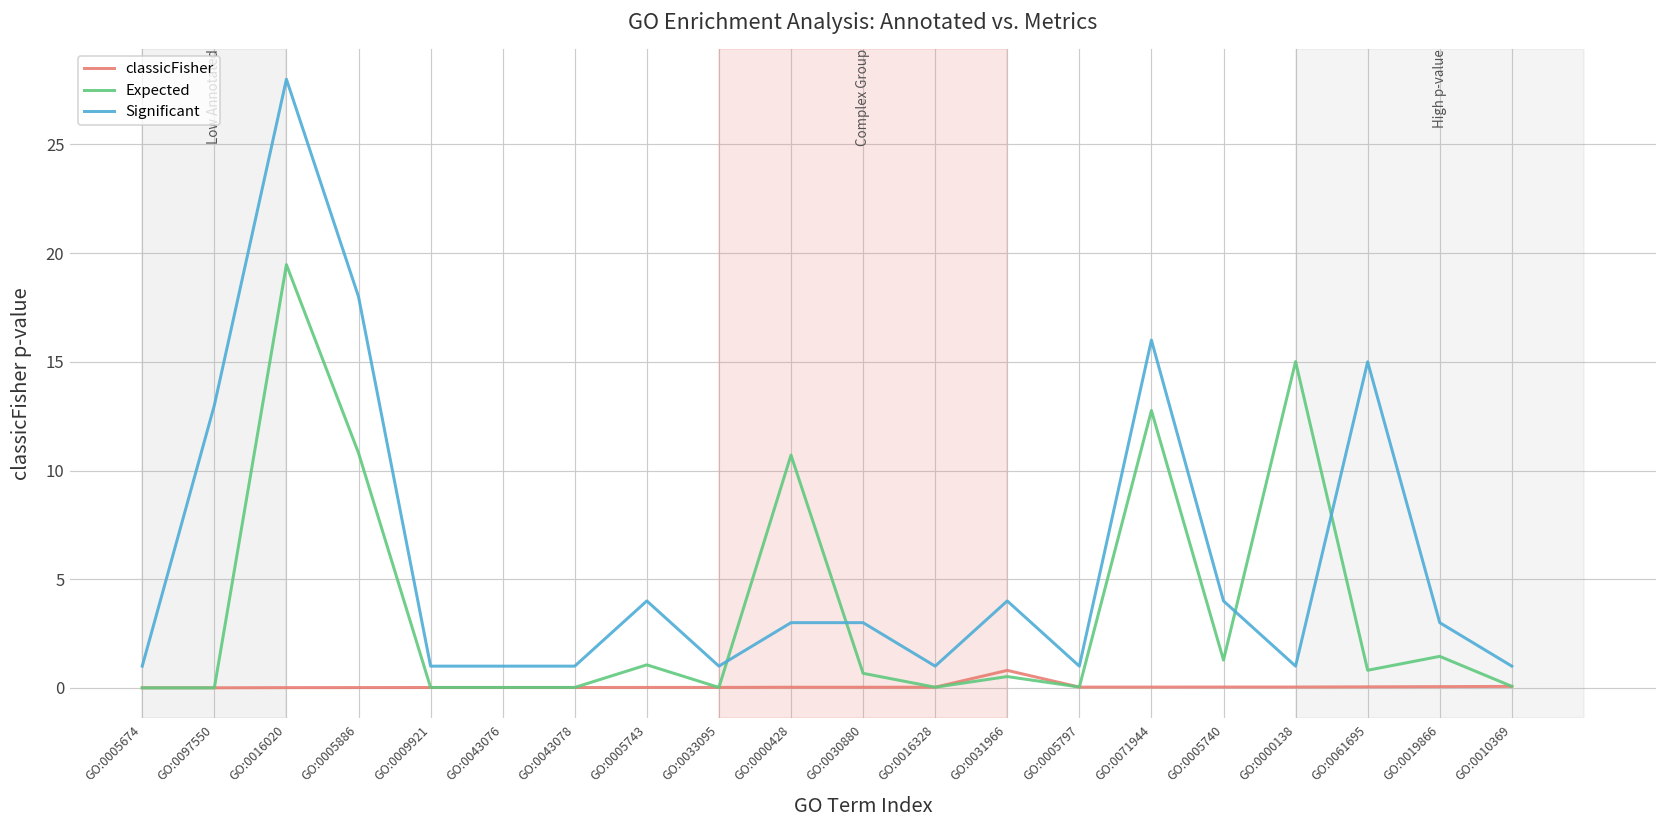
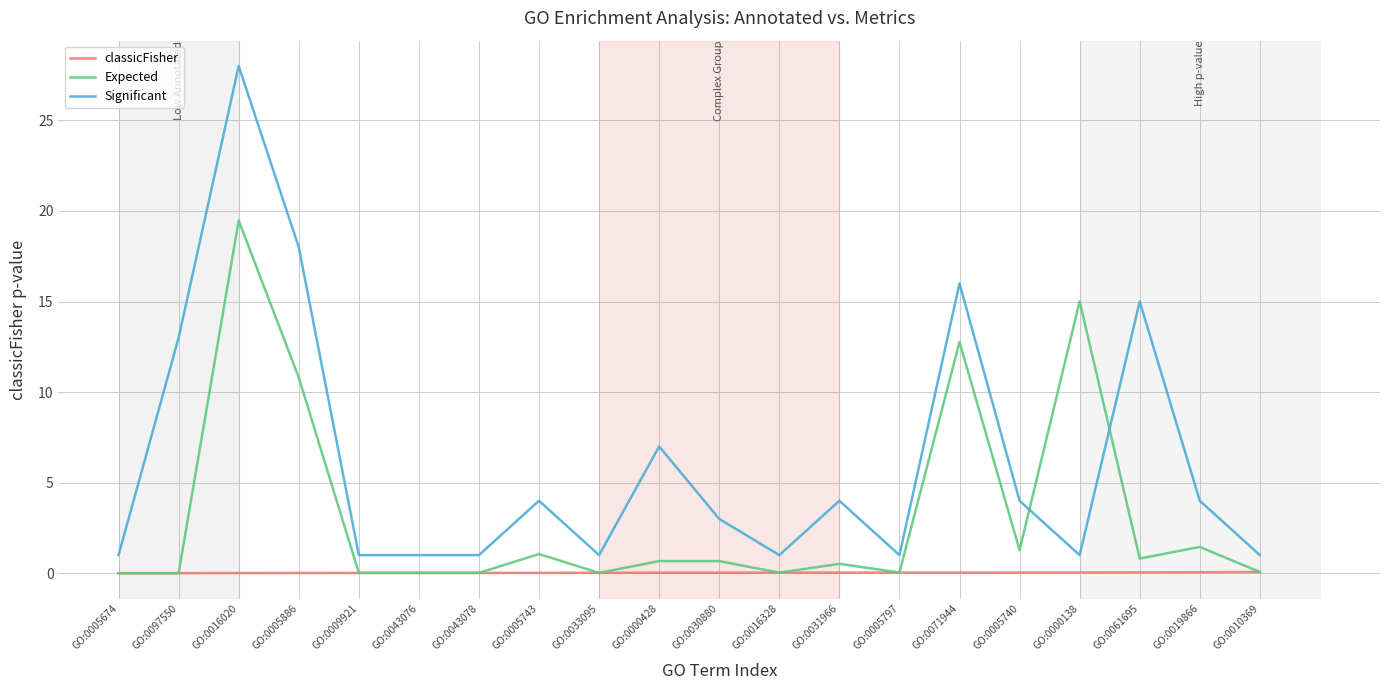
Expected, GO:0000428: 10.7 -> 0.7
Significant, GO:0000428: 3 -> 7
classicFisher, GO:0031966: 0.8 -> 0.0
Significant, GO:0019866: 3 -> 4
